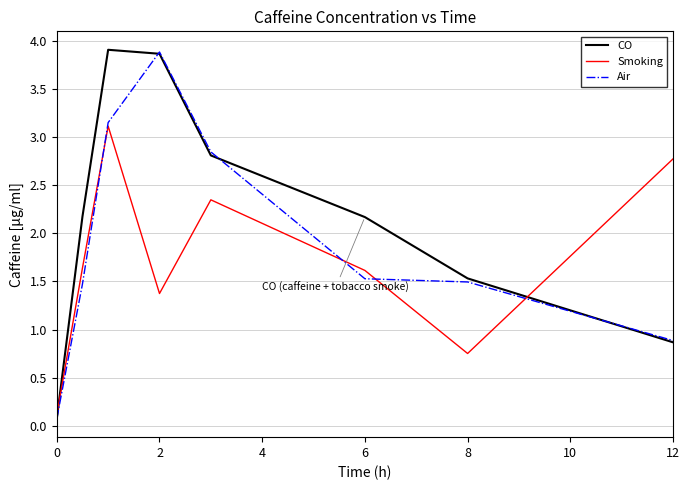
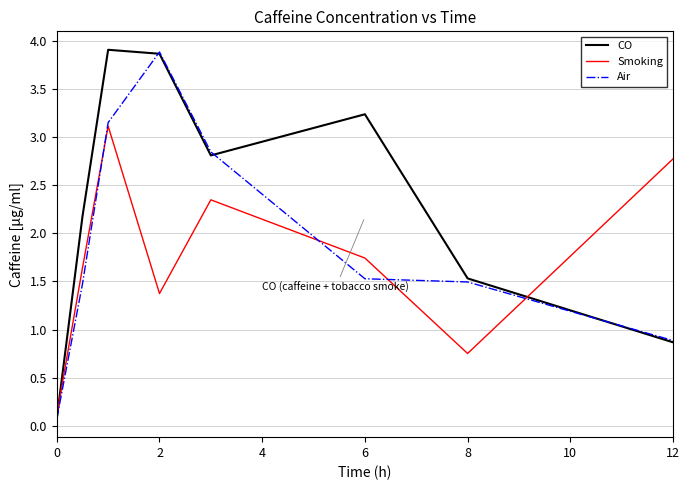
CO, 6: 2.2 -> 3.2
Smoking, 6: 1.6 -> 1.7
